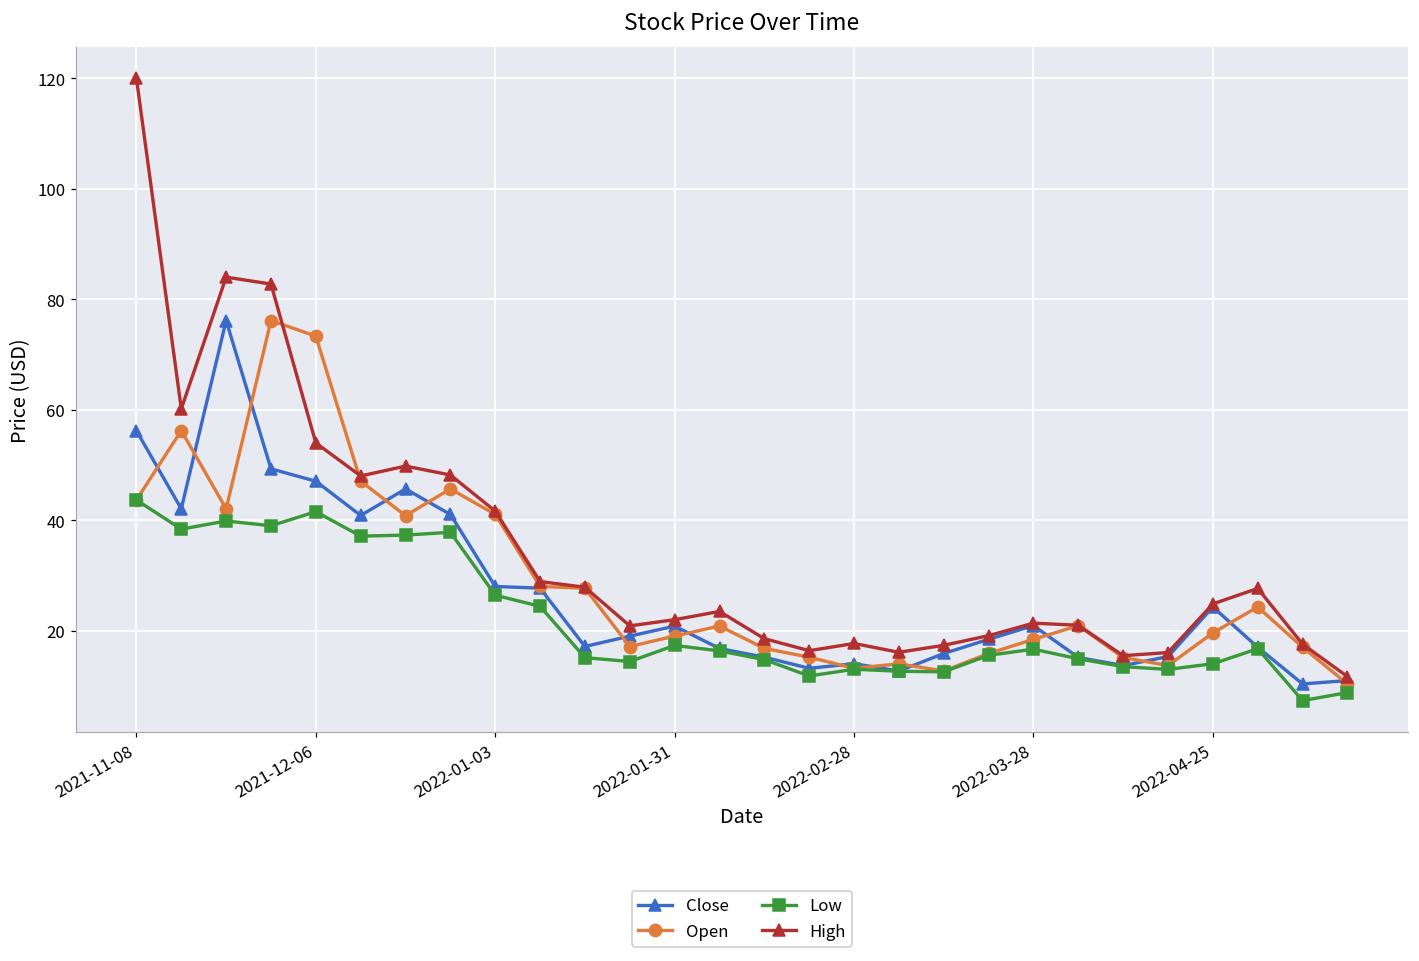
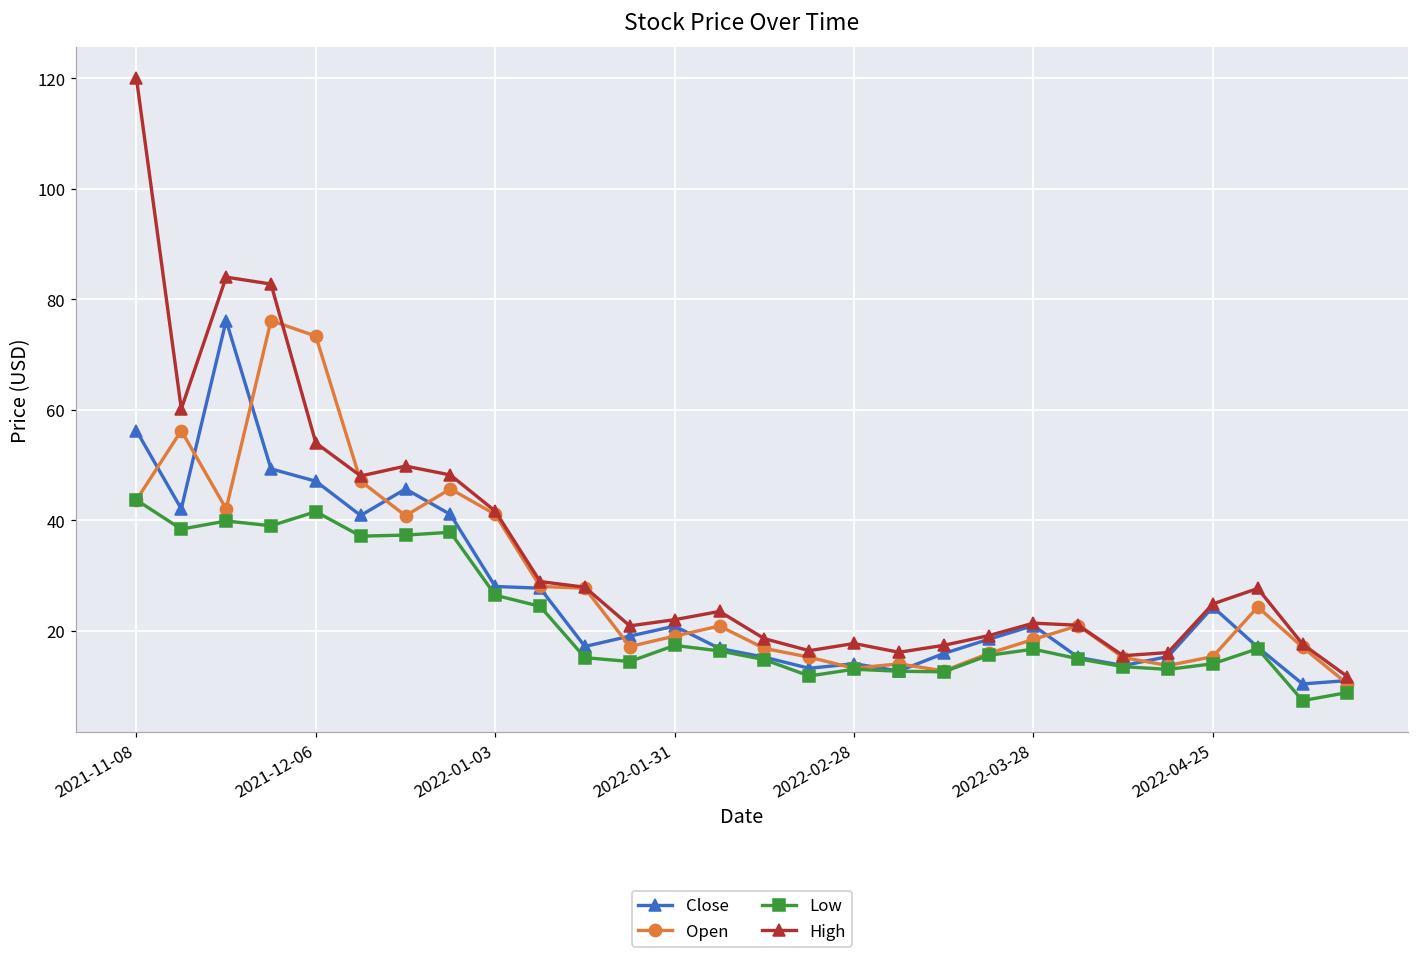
Open, 2022-04-25: 20 -> 15
